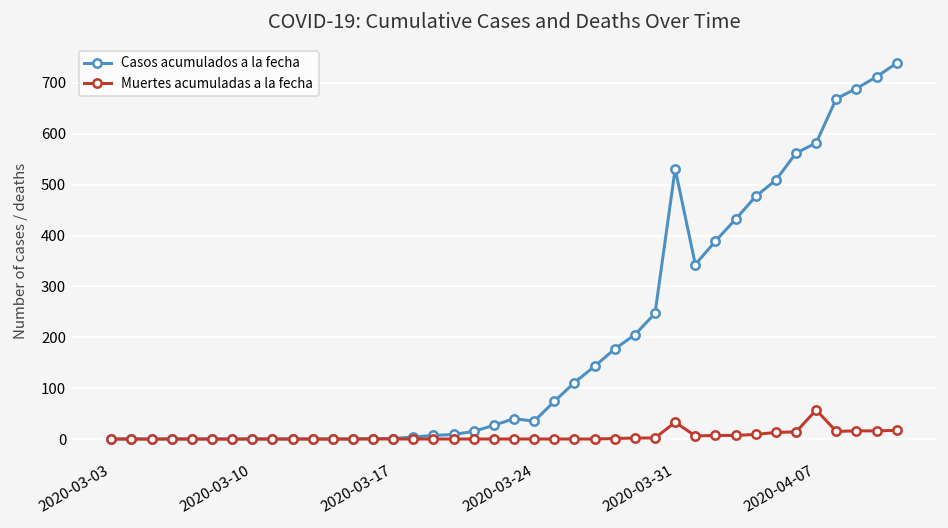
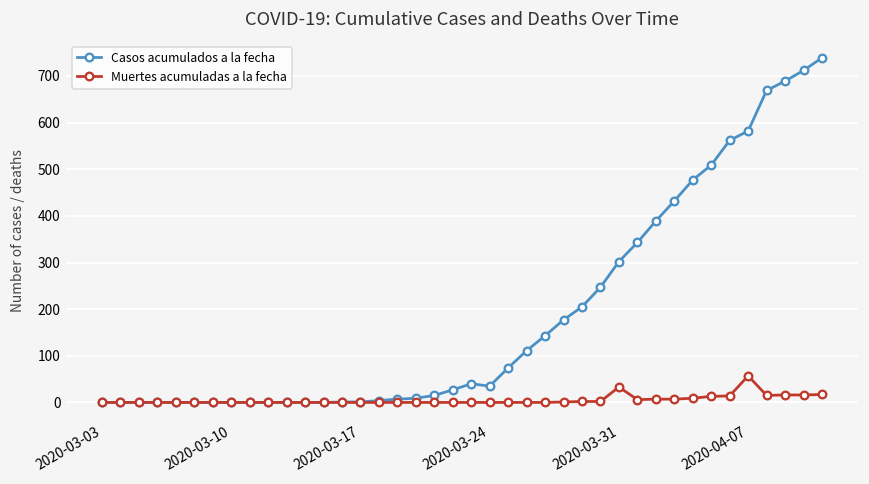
Casos acumulados a la fecha, 2020-03-31: 530 -> 300
